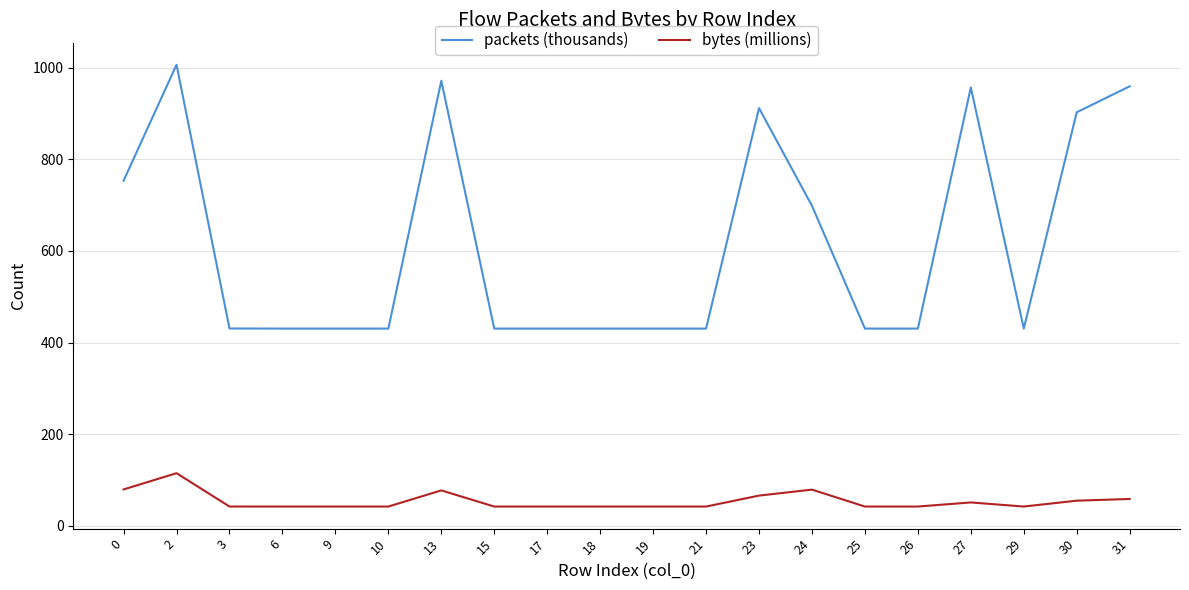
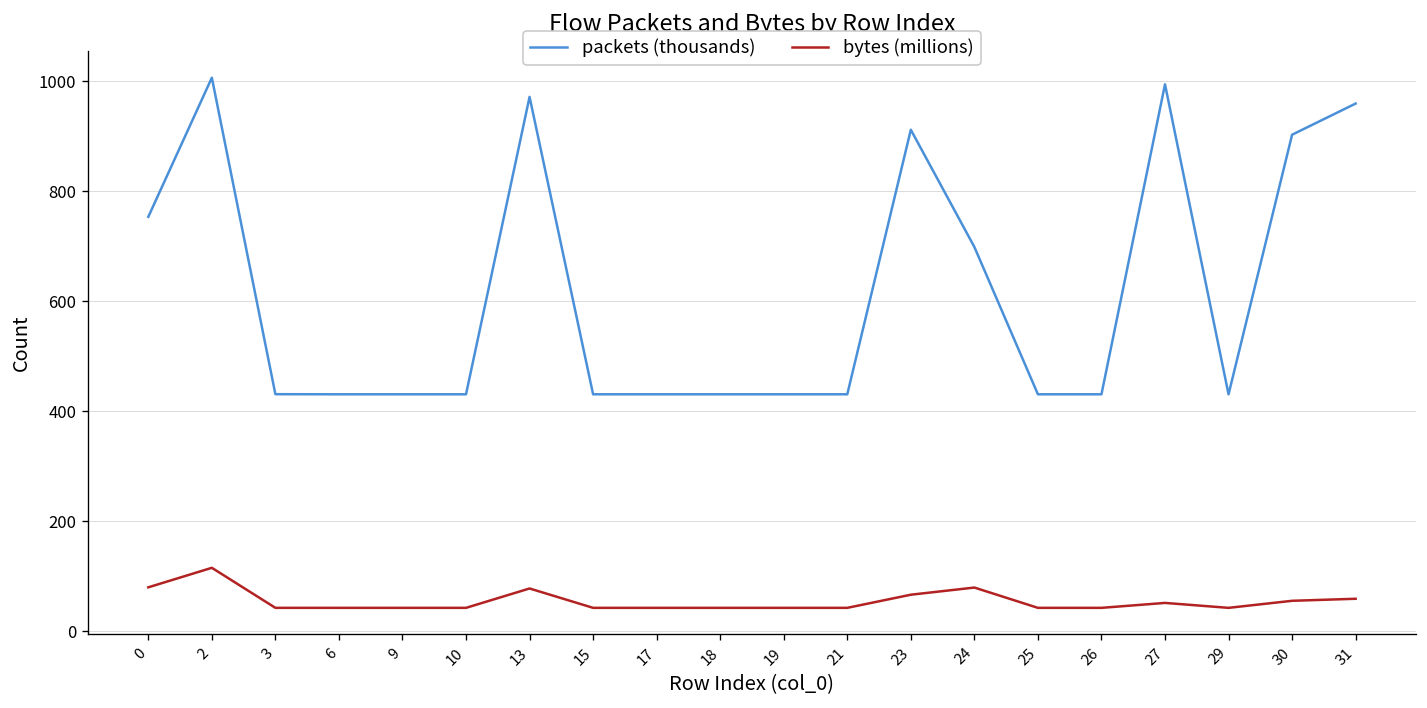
packets (thousands), 27: 960 -> 990
